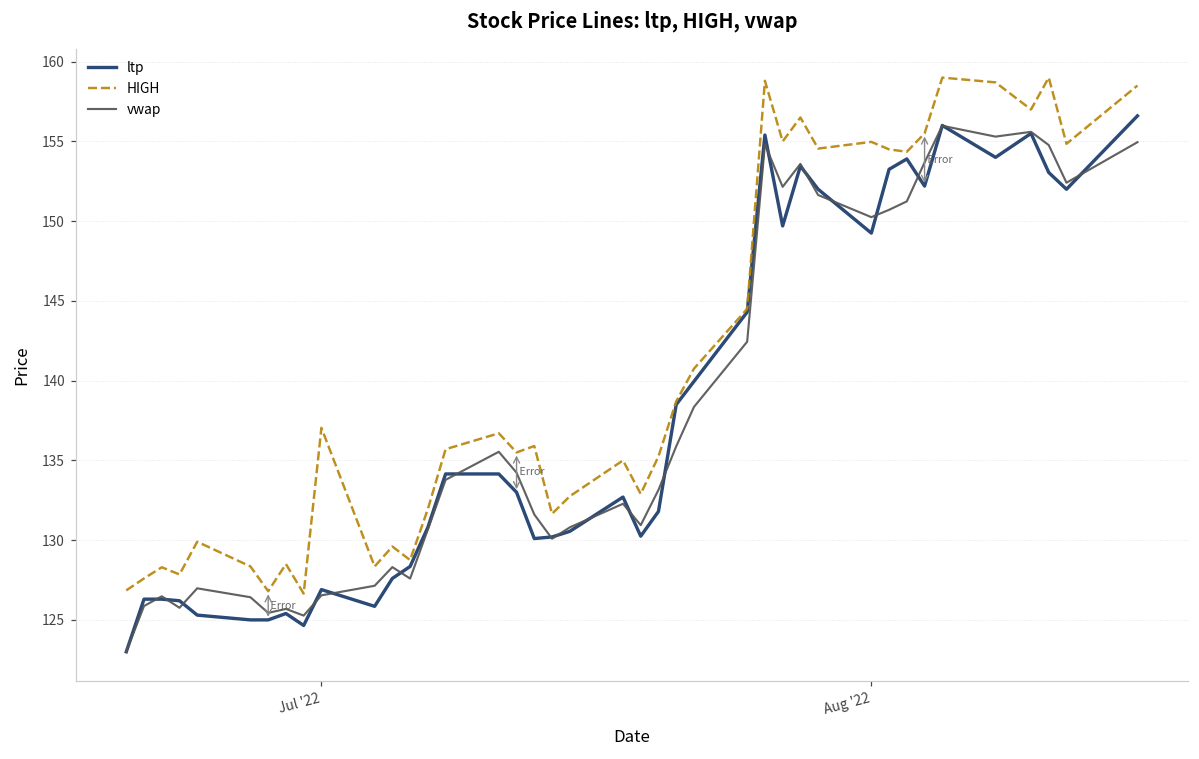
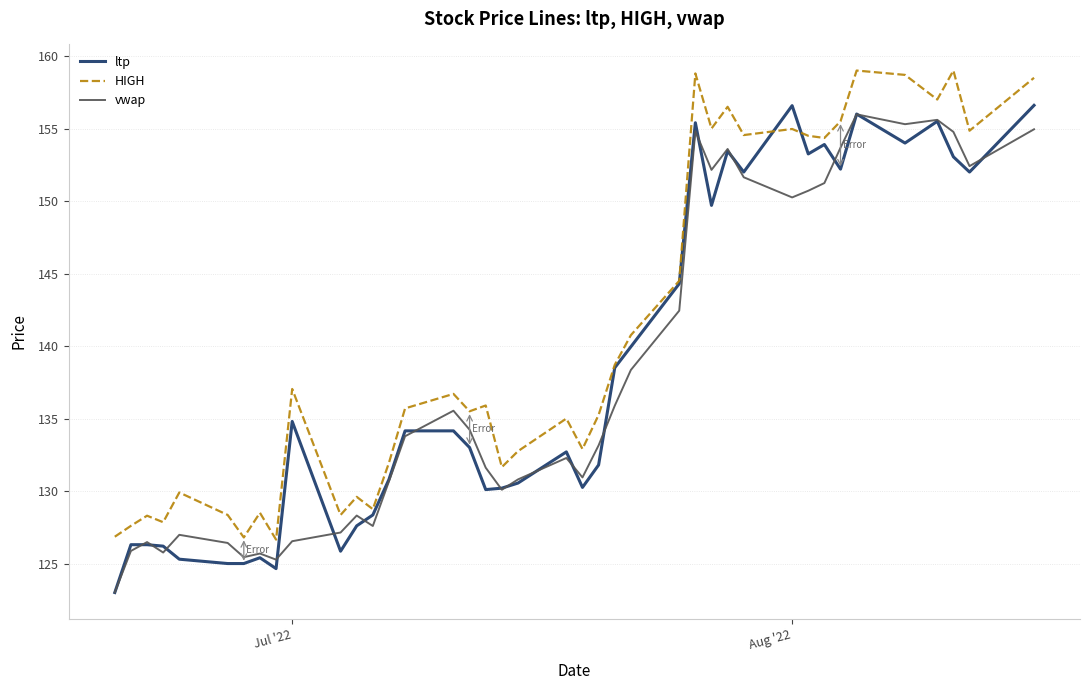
ltp, Jul '22: 126.9 -> 134.8
ltp, Aug '22: 149.3 -> 156.6
